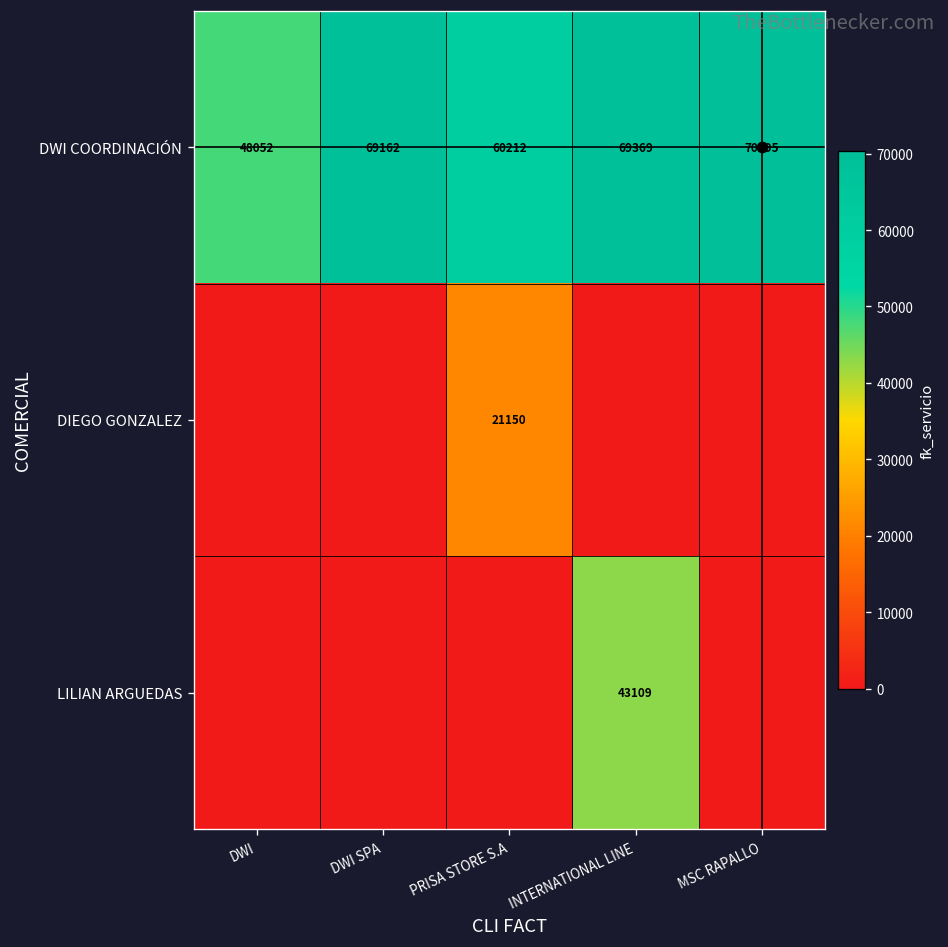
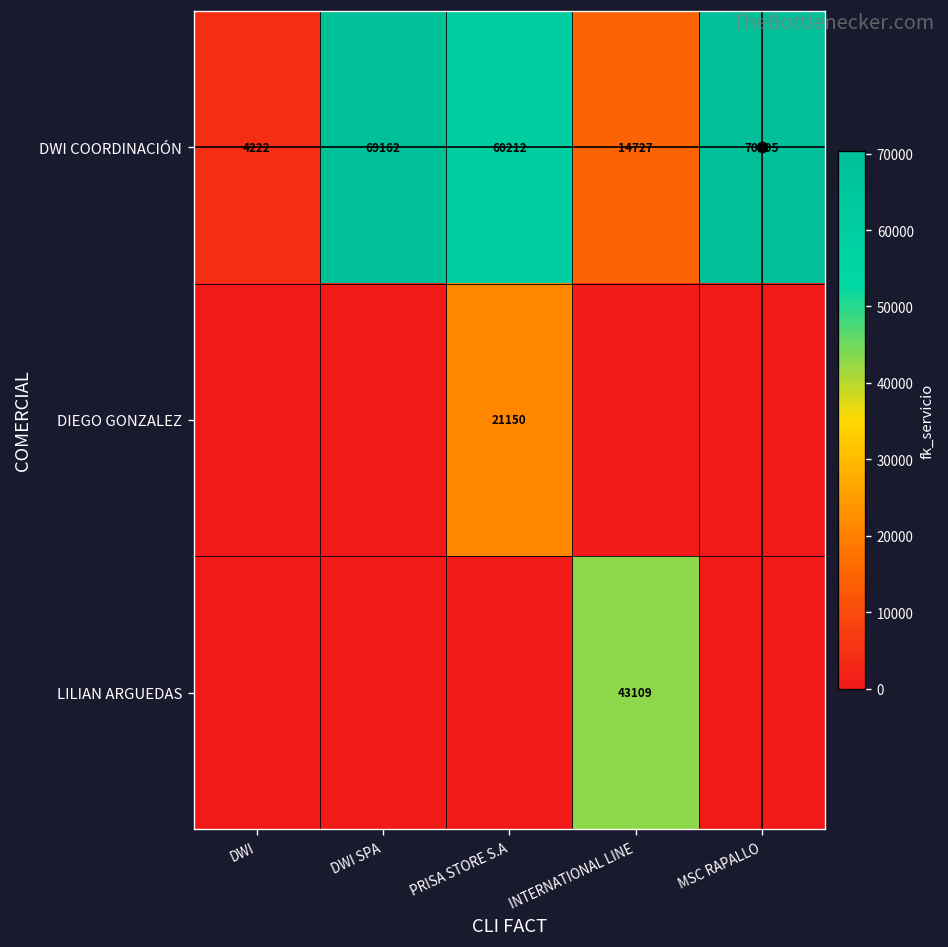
DWI COORDINACIÓN, DWI: 48052 -> 4222
DWI COORDINACIÓN, INTERNATIONAL LINE: 69369 -> 14727
